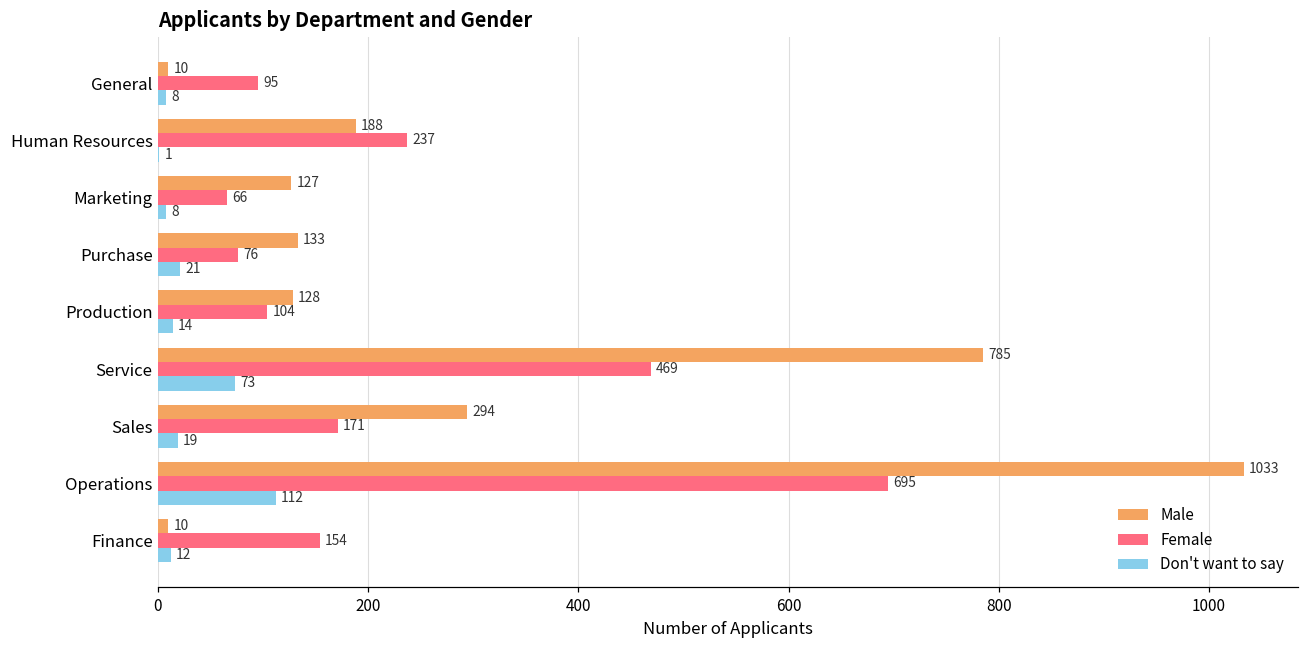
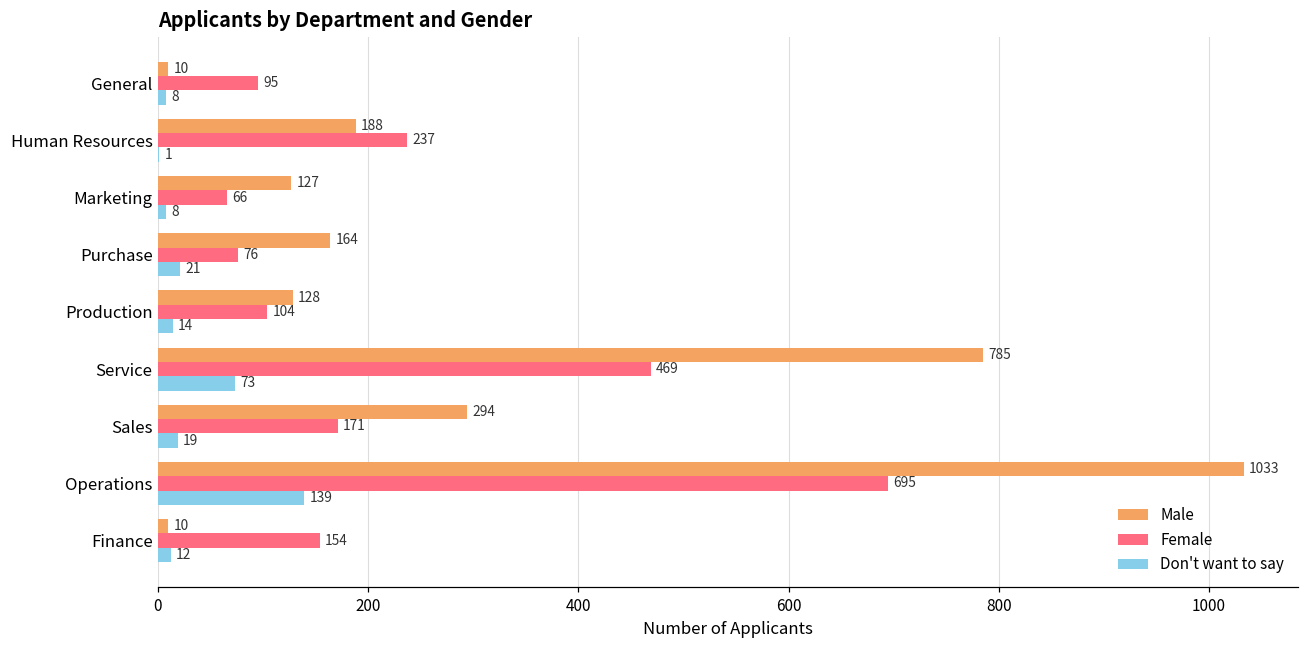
Male, Purchase: 133 -> 164
Don't want to say, Operations: 112 -> 139
